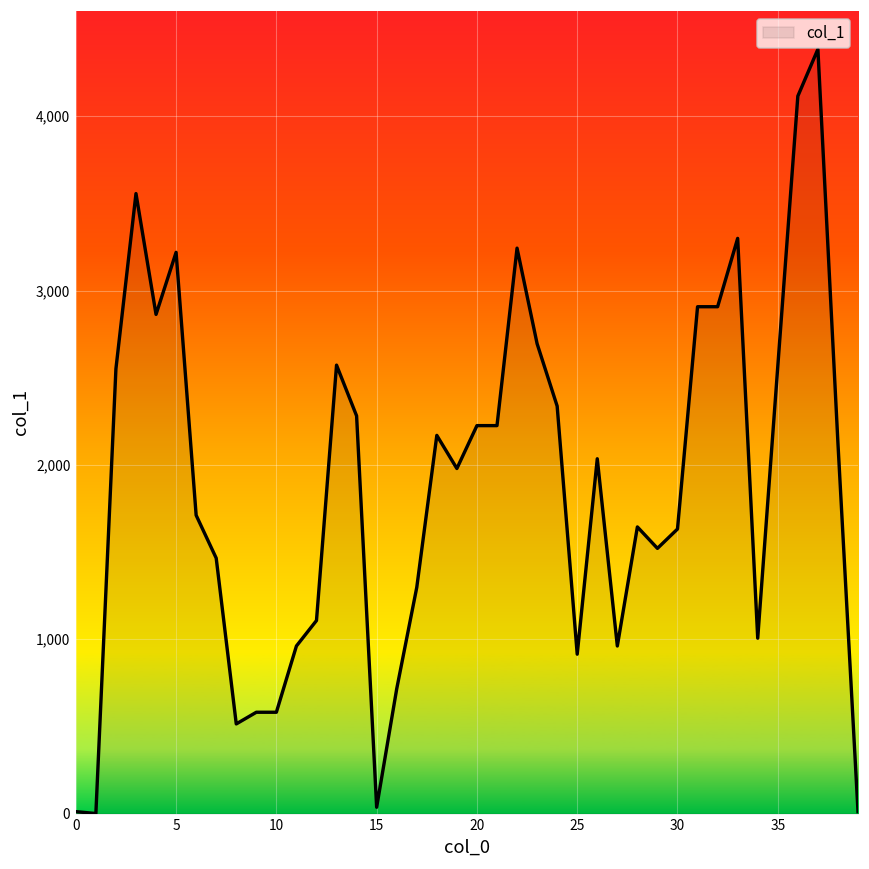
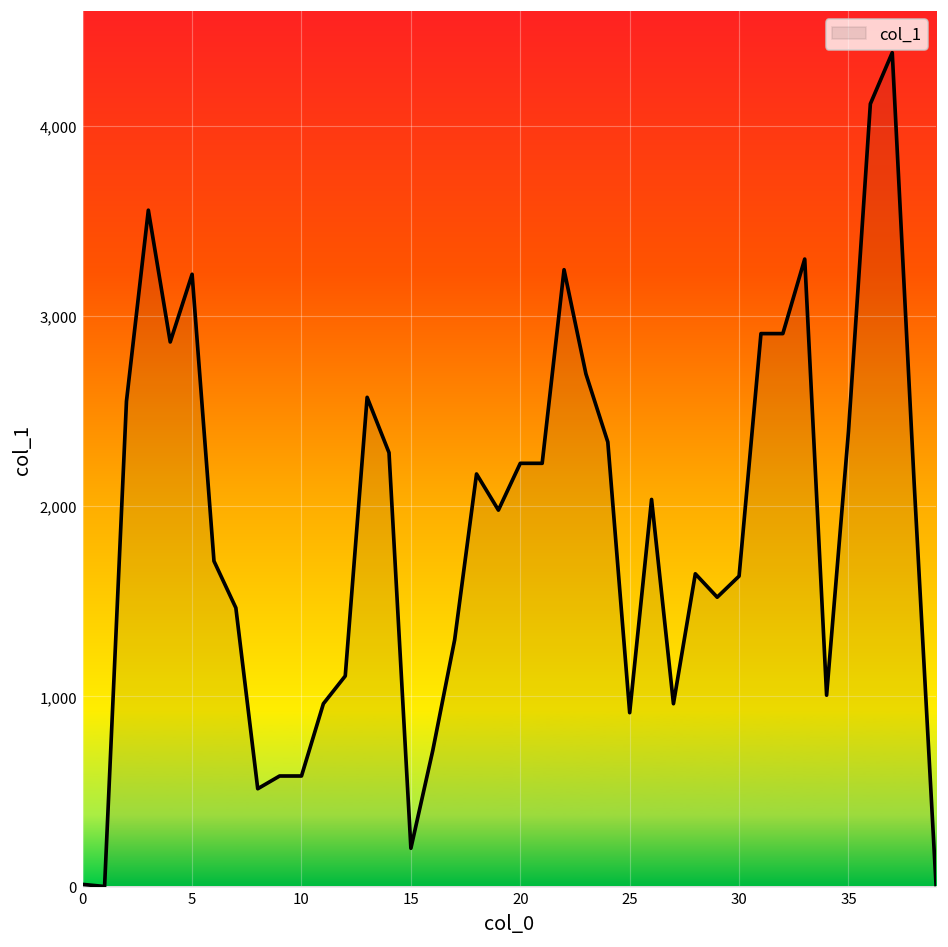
15: 40 -> 200
35: 2,560 -> 2,390
